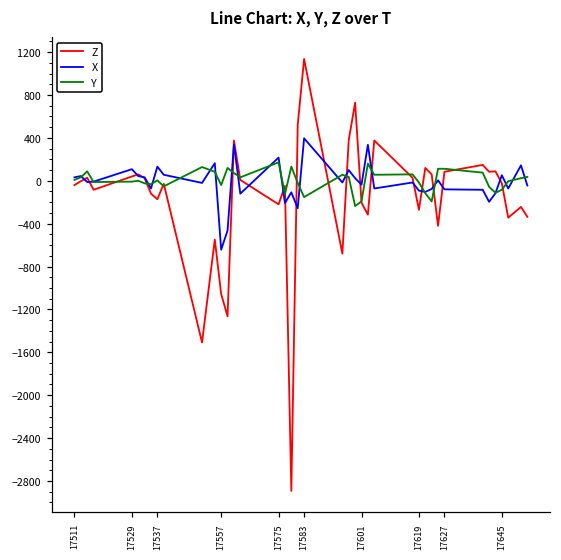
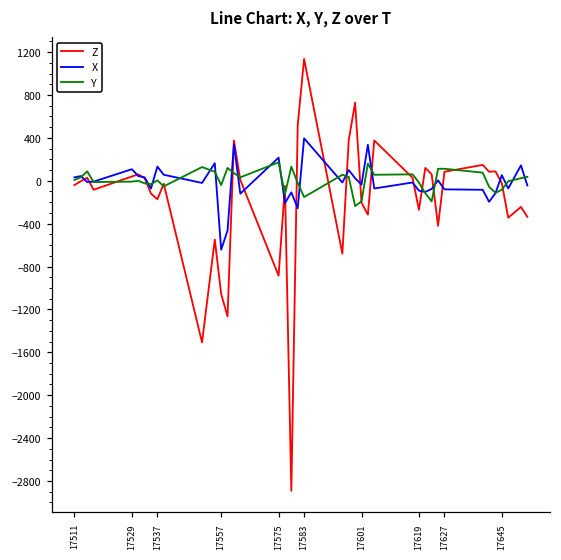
Z, 17575: -200 -> -900
